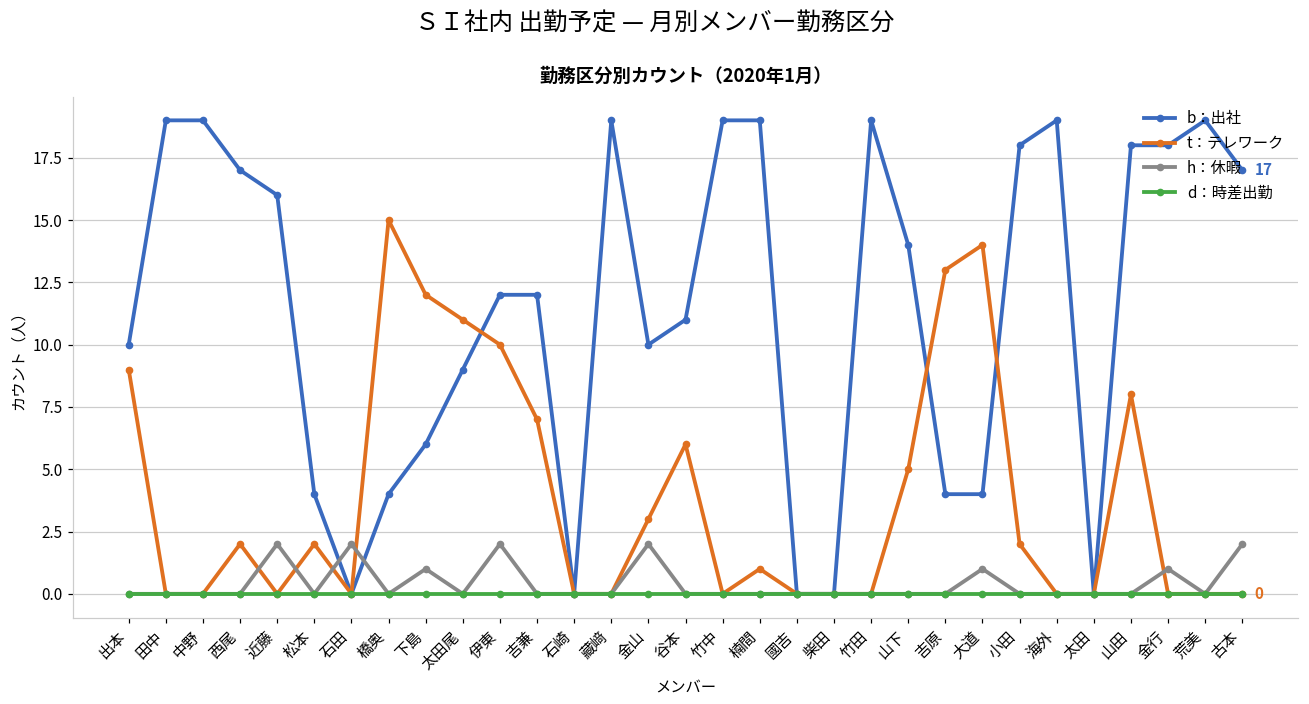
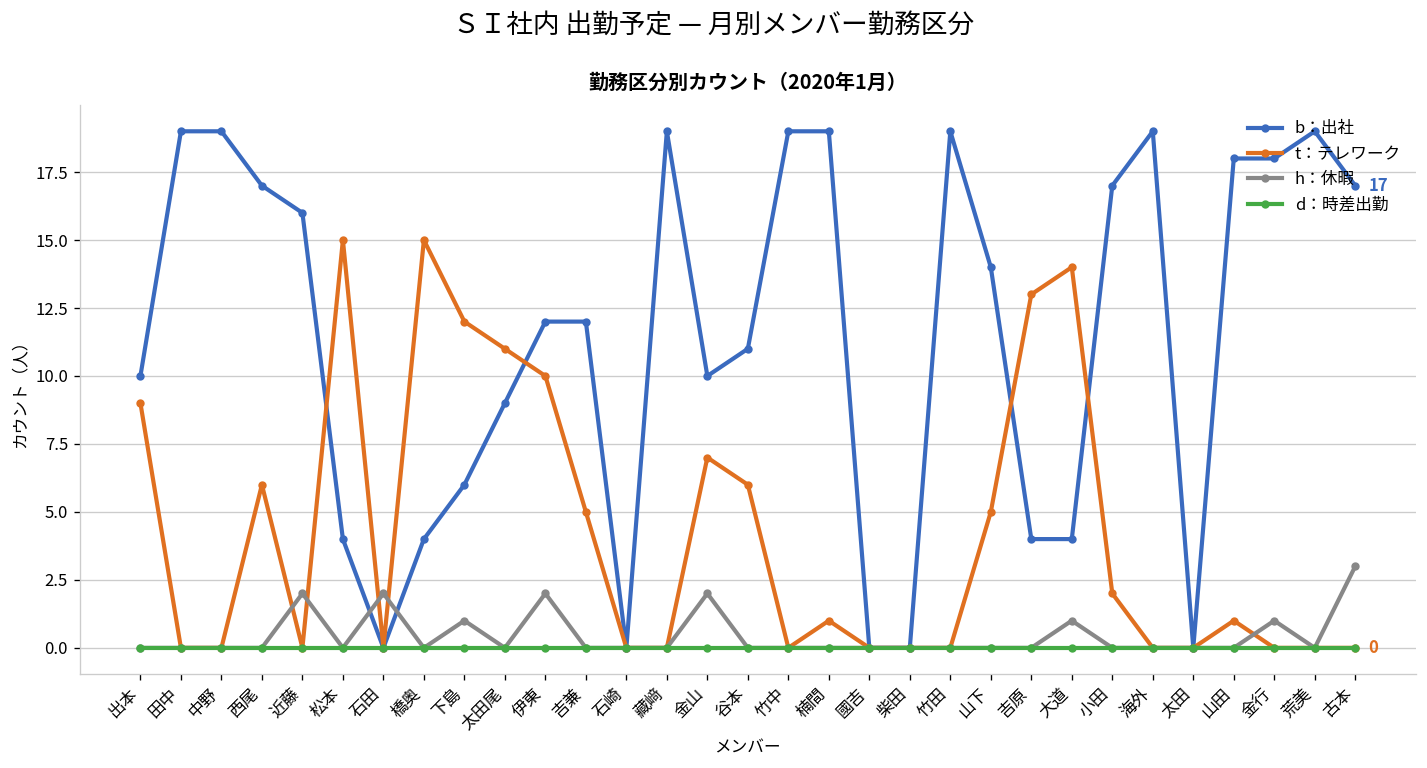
t：テレワーク, 西尾: 2 -> 6
t：テレワーク, 松本: 2 -> 15
t：テレワーク, 吉兼: 7 -> 5
t：テレワーク, 金山: 3 -> 7
b：出社, 小田: 18 -> 17
t：テレワーク, 山田: 8 -> 1
h：休暇, 古本: 2 -> 3
